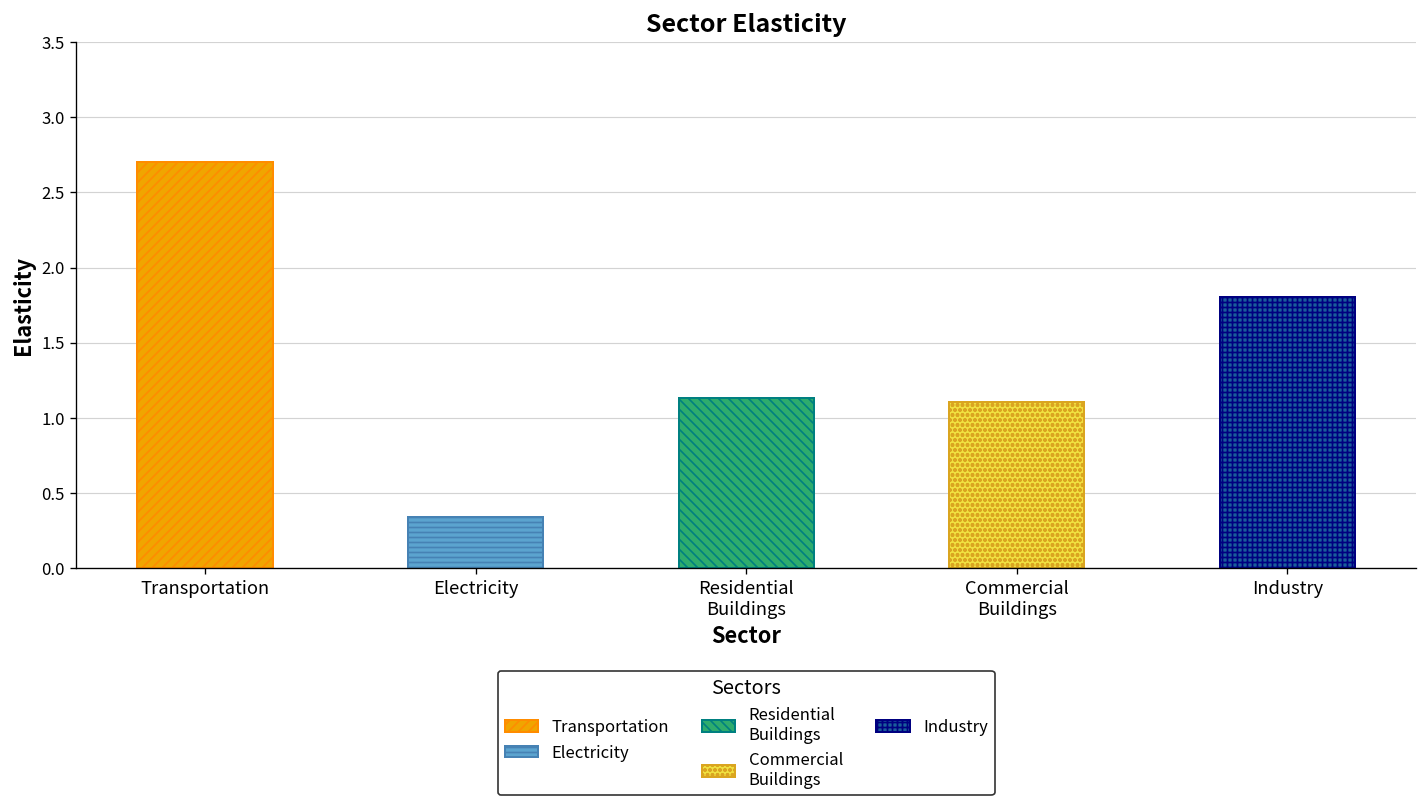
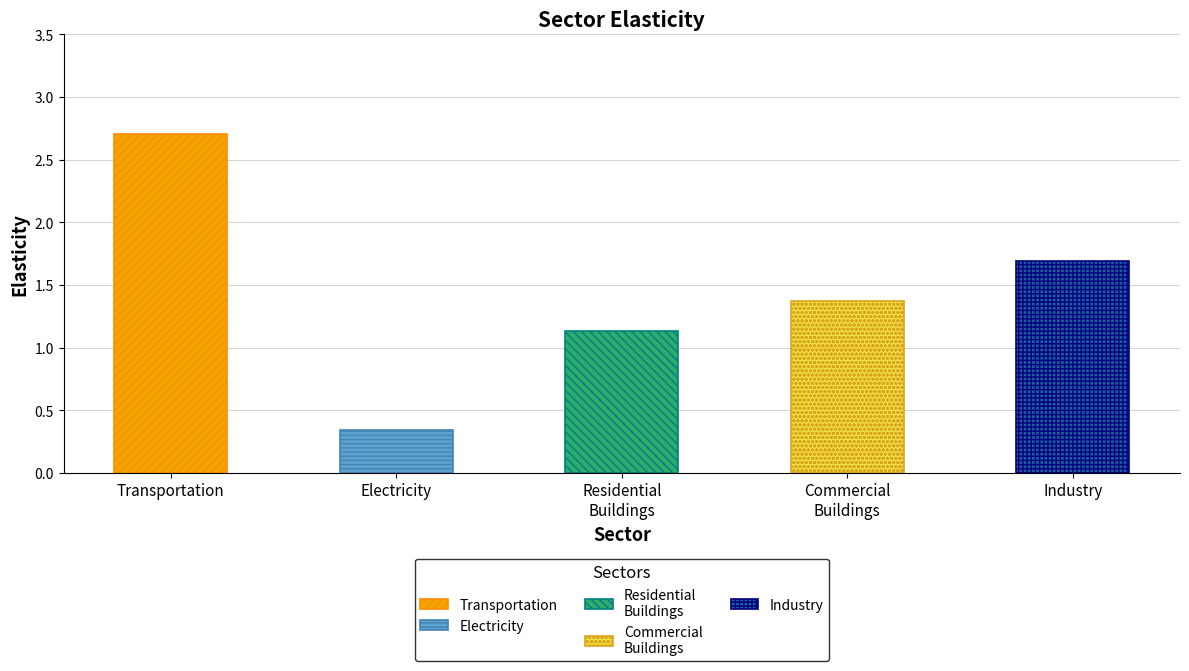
Commercial Buildings: 1.10 -> 1.37
Industry: 1.81 -> 1.69
